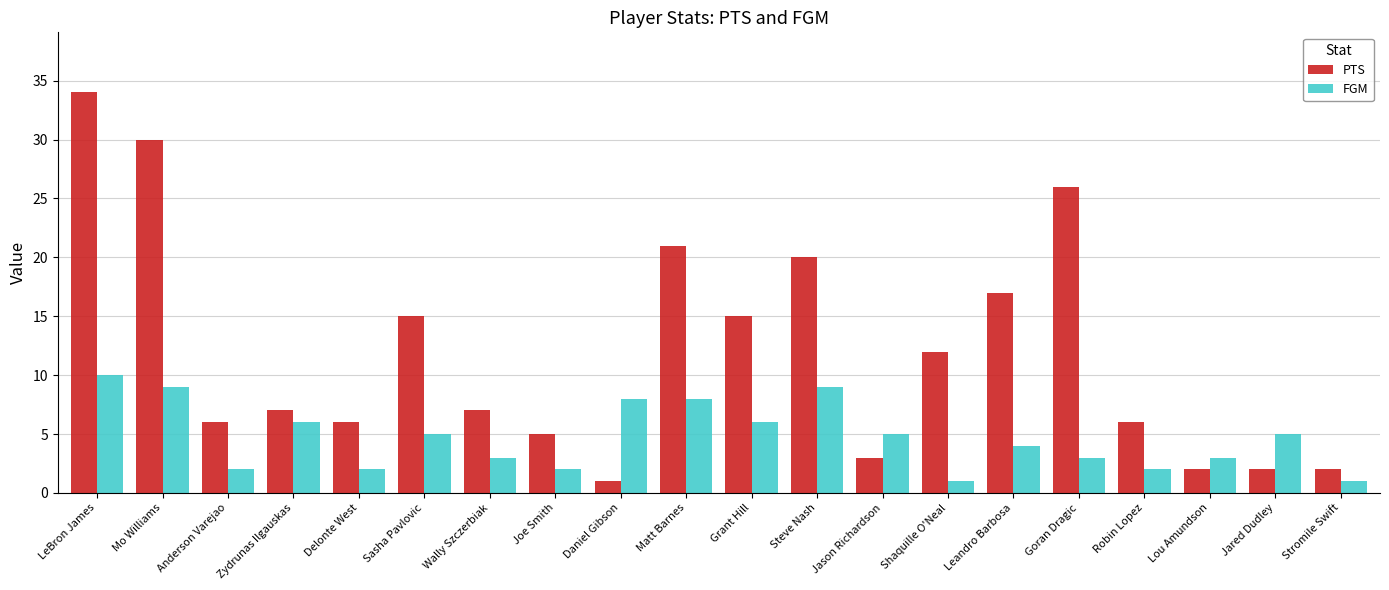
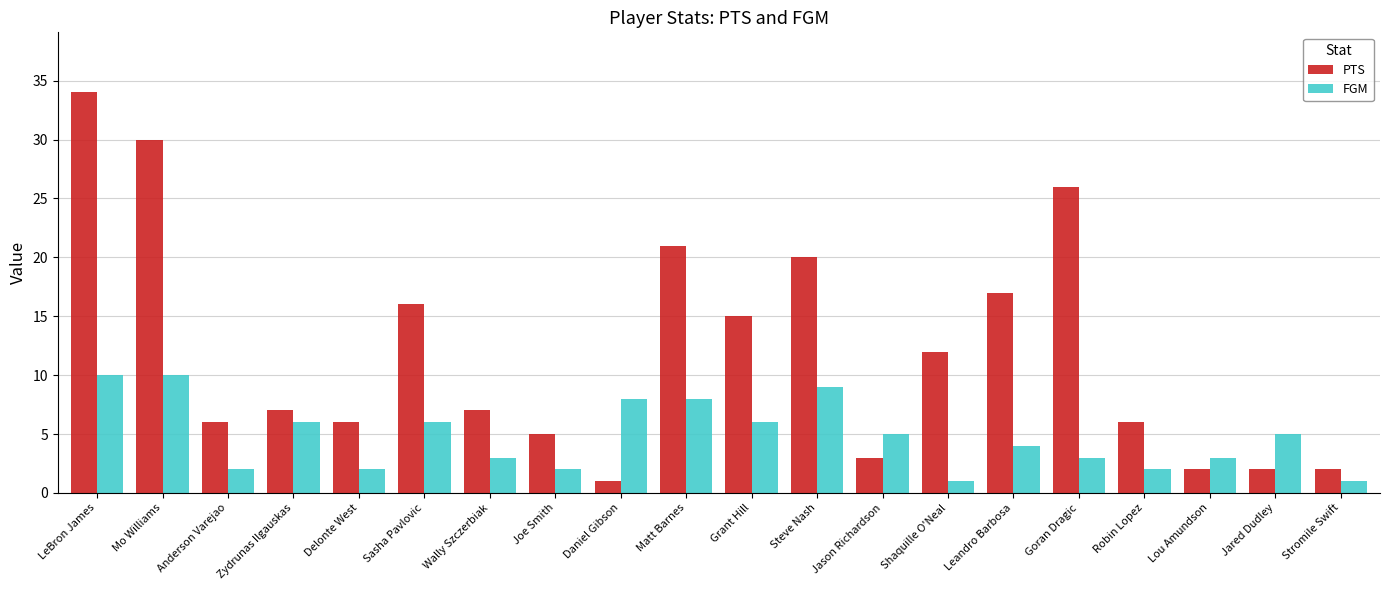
FGM, Mo Williams: 9 -> 10
PTS, Sasha Pavlovic: 15 -> 16
FGM, Sasha Pavlovic: 5 -> 6
